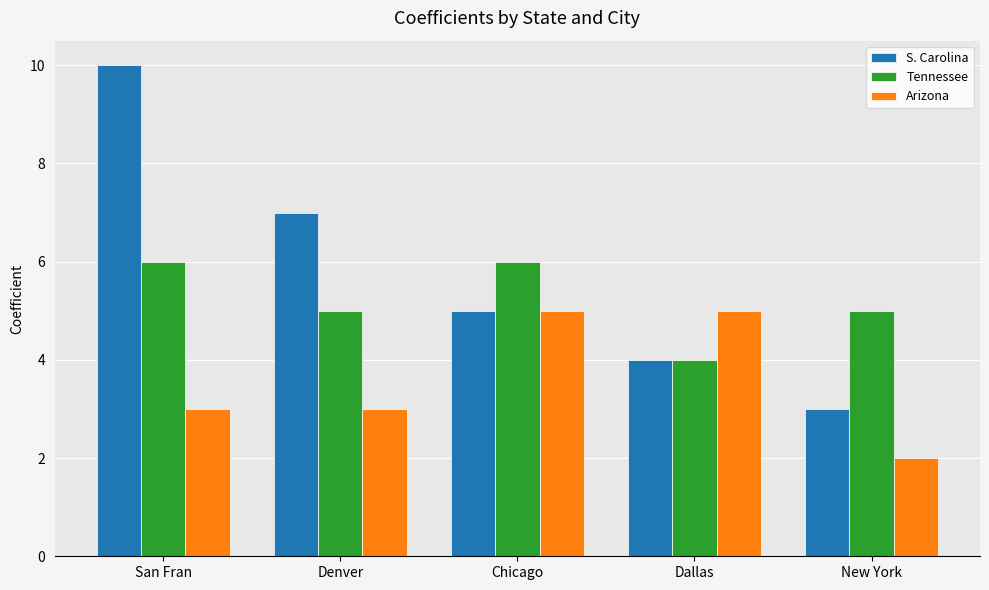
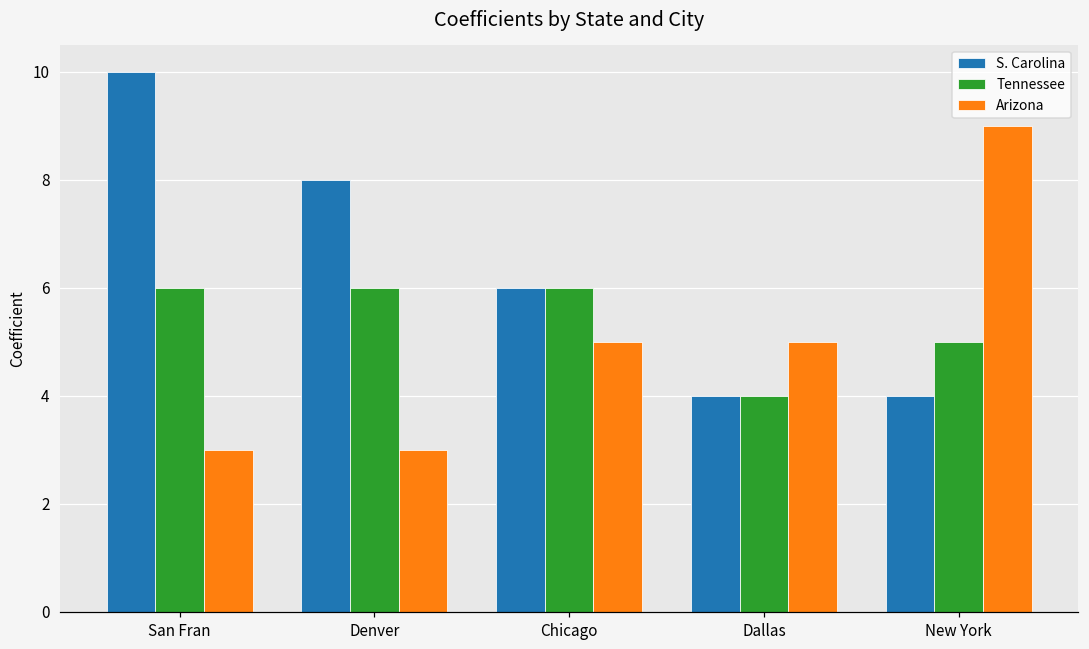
S. Carolina, Denver: 7 -> 8
Tennessee, Denver: 5 -> 6
S. Carolina, Chicago: 5 -> 6
S. Carolina, New York: 3 -> 4
Arizona, New York: 2 -> 9
